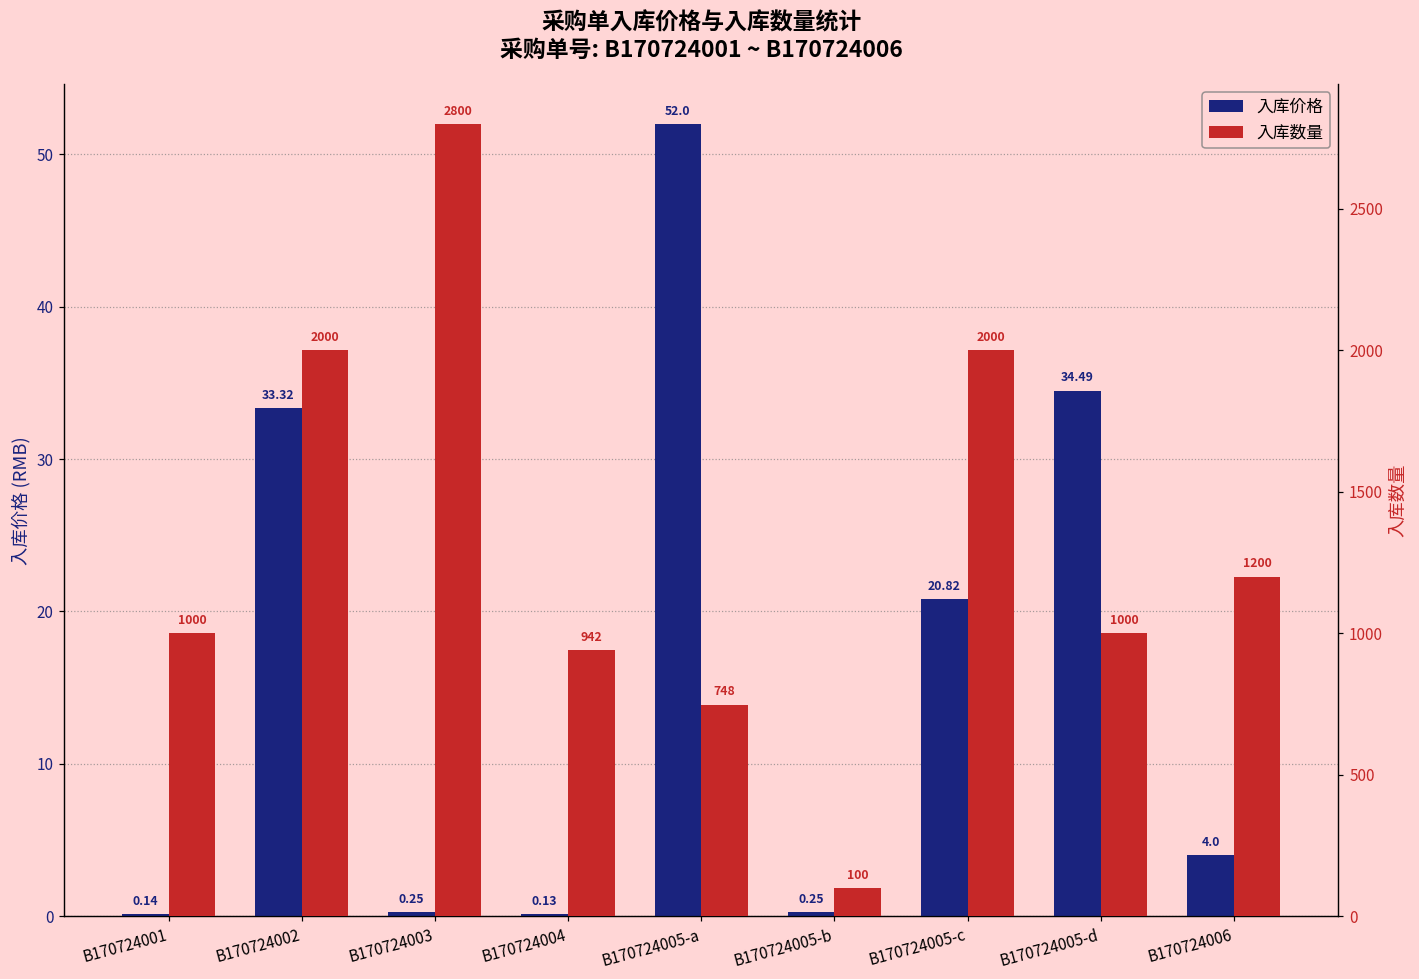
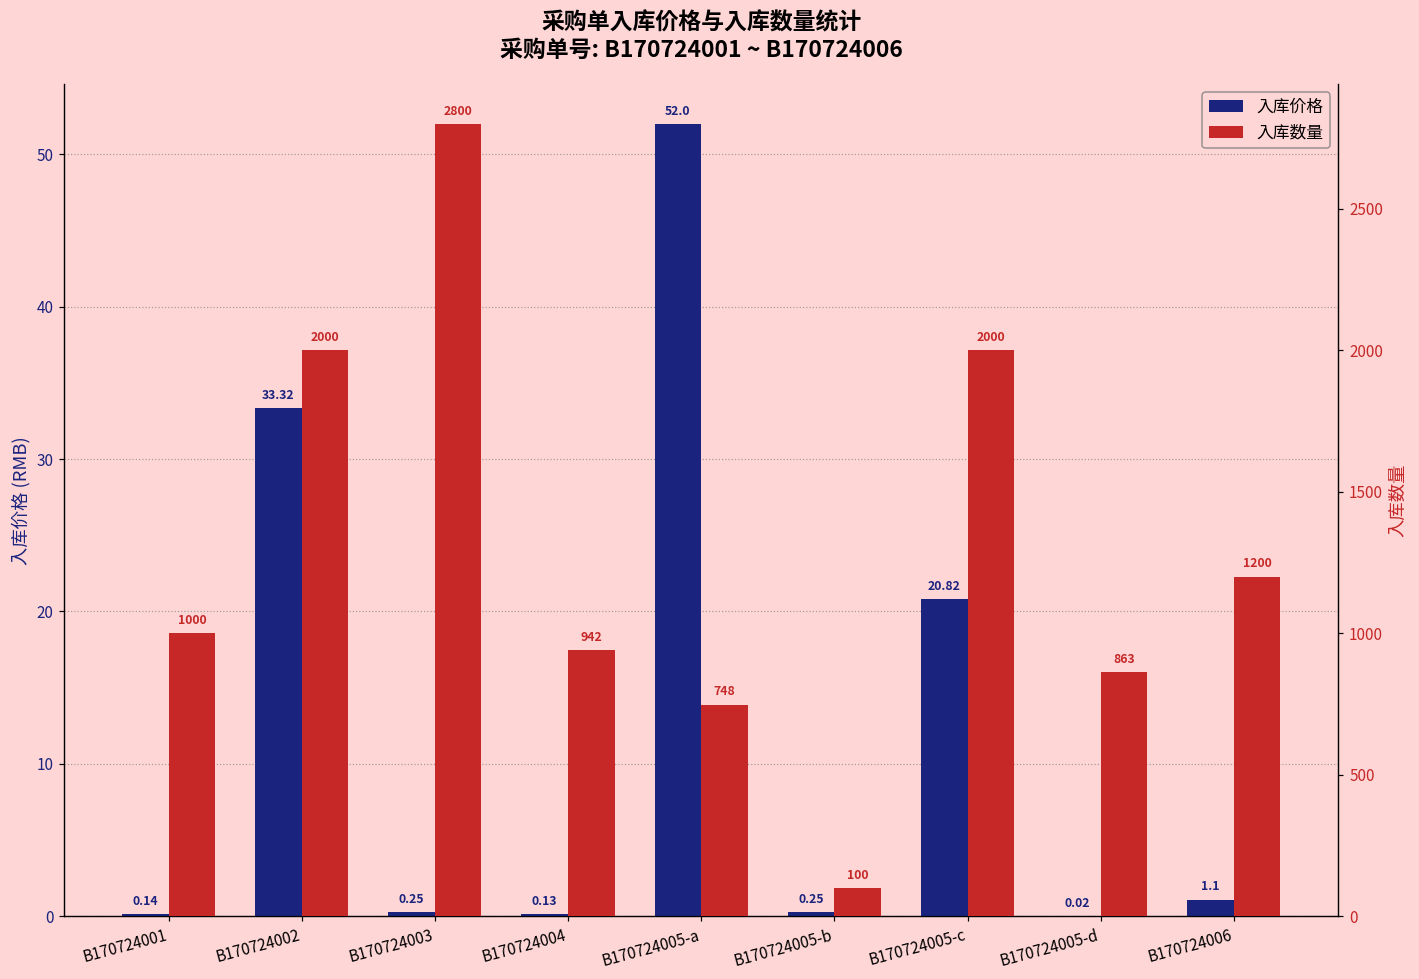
入库价格, B170724005-d: 34.49 -> 0.02
入库价格, B170724006: 4.0 -> 1.1
入库数量, B170724005-d: 1000 -> 863
